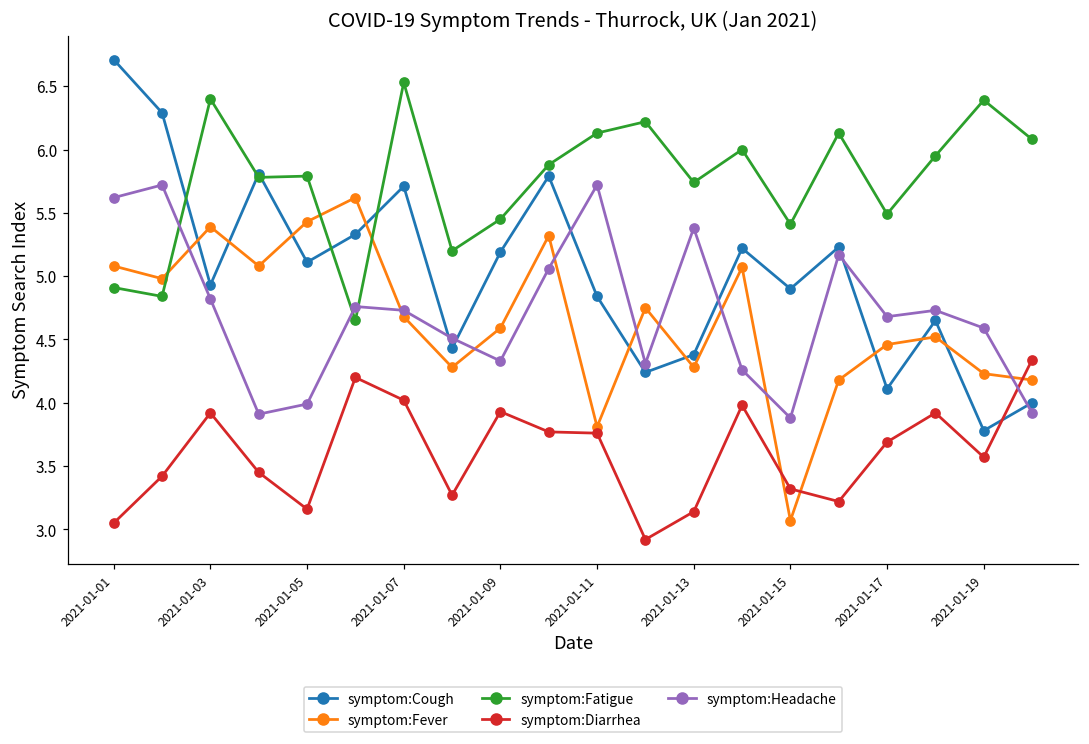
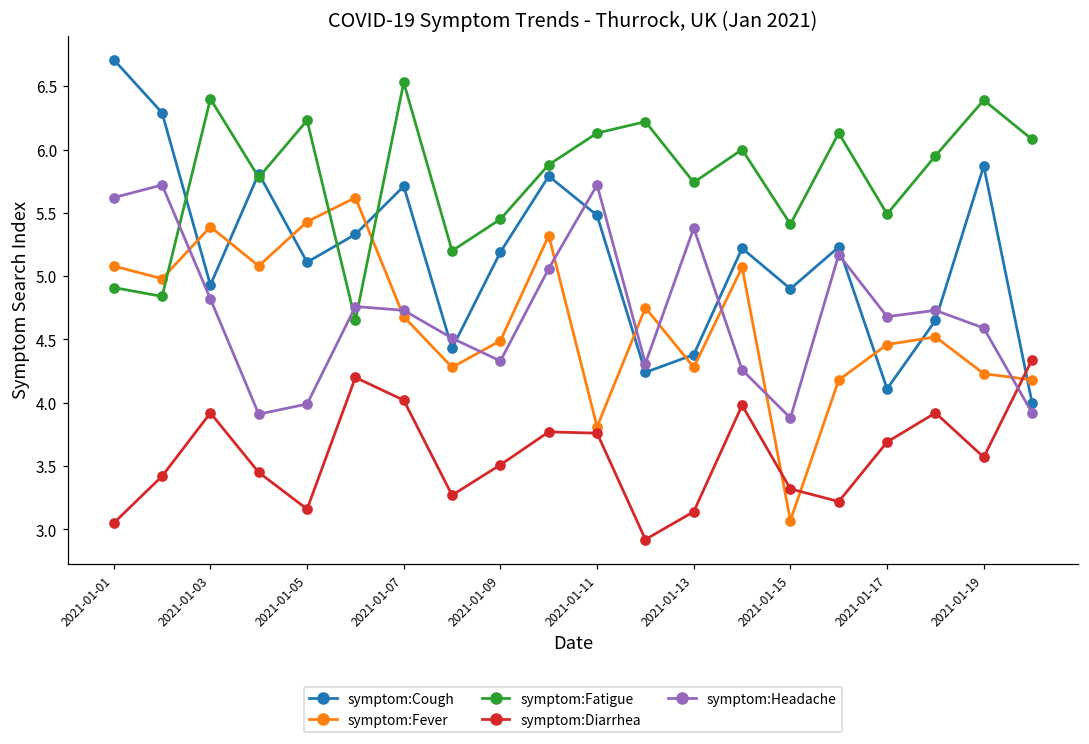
symptom:Fatigue, 2021-01-05: 5.79 -> 6.23
symptom:Fever, 2021-01-09: 4.59 -> 4.49
symptom:Diarrhea, 2021-01-09: 3.93 -> 3.51
symptom:Cough, 2021-01-11: 4.84 -> 5.48
symptom:Cough, 2021-01-19: 3.78 -> 5.87
